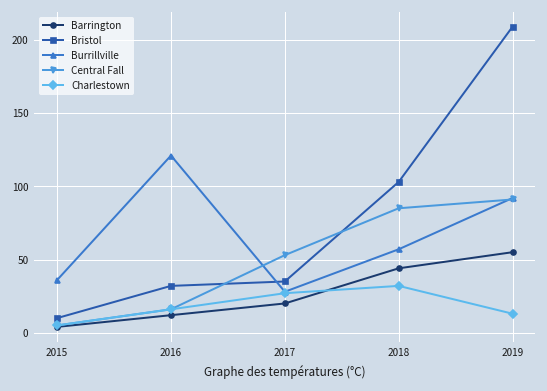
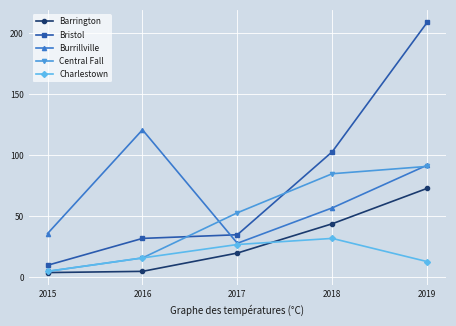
Barrington, 2016: 12 -> 5
Barrington, 2019: 55 -> 73
